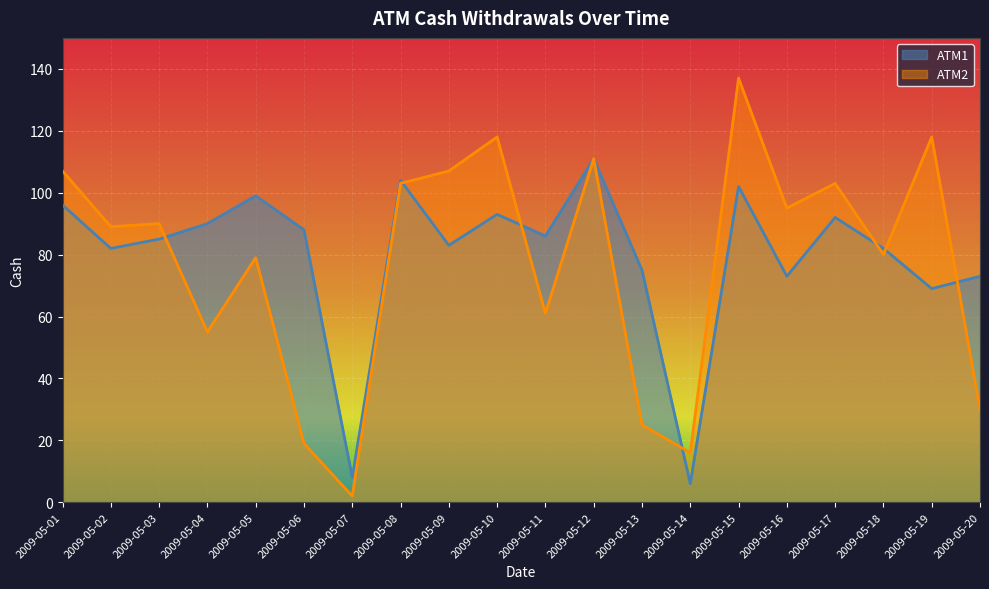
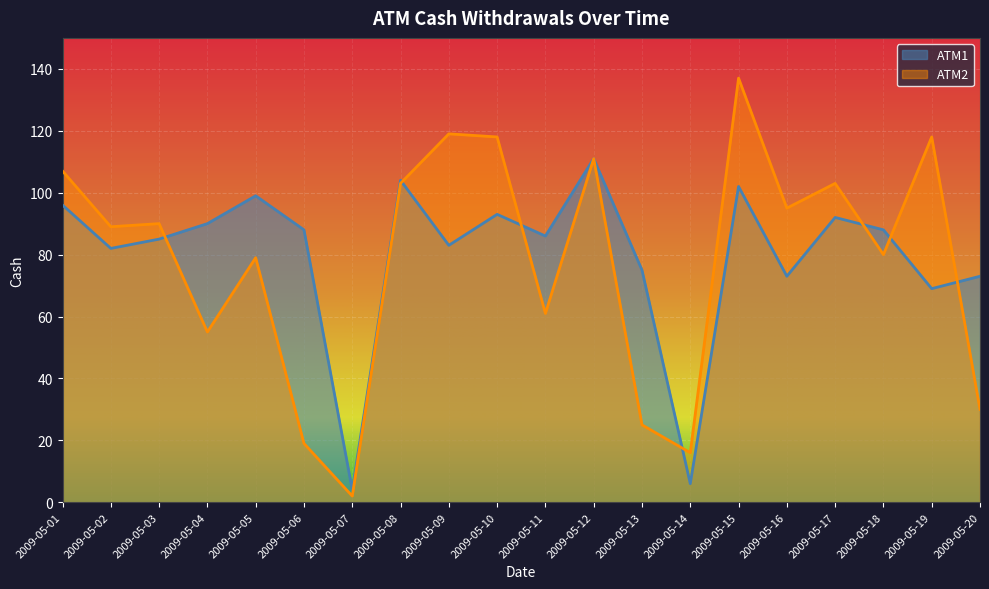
ATM1, 2009-05-07: 8 -> 4
ATM2, 2009-05-09: 107 -> 119
ATM1, 2009-05-18: 82 -> 88
